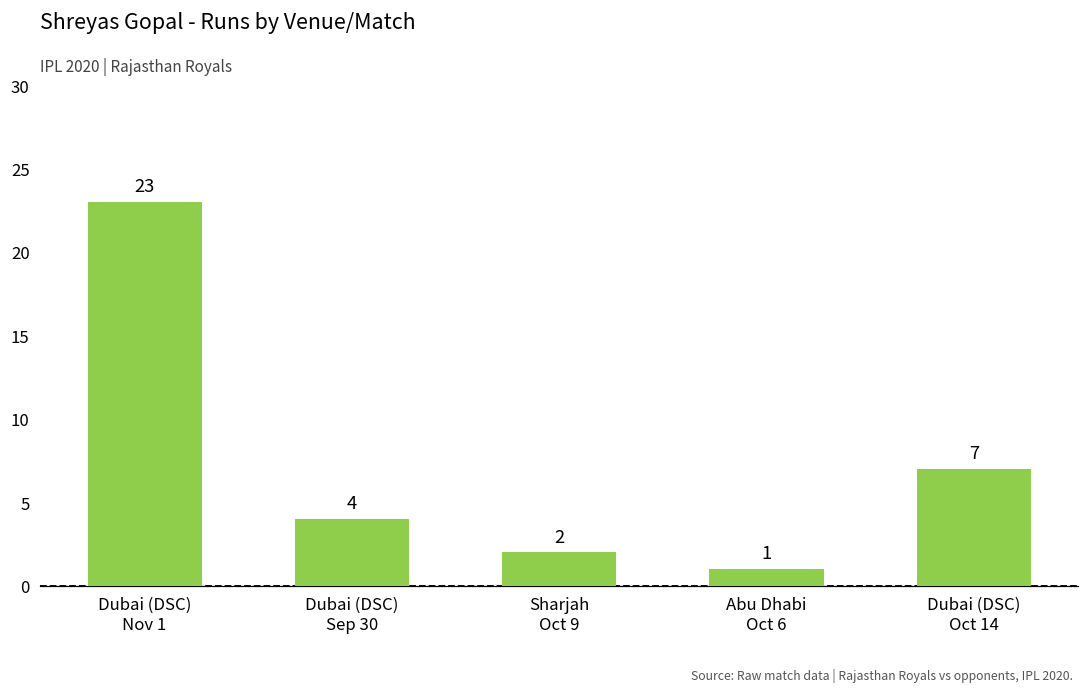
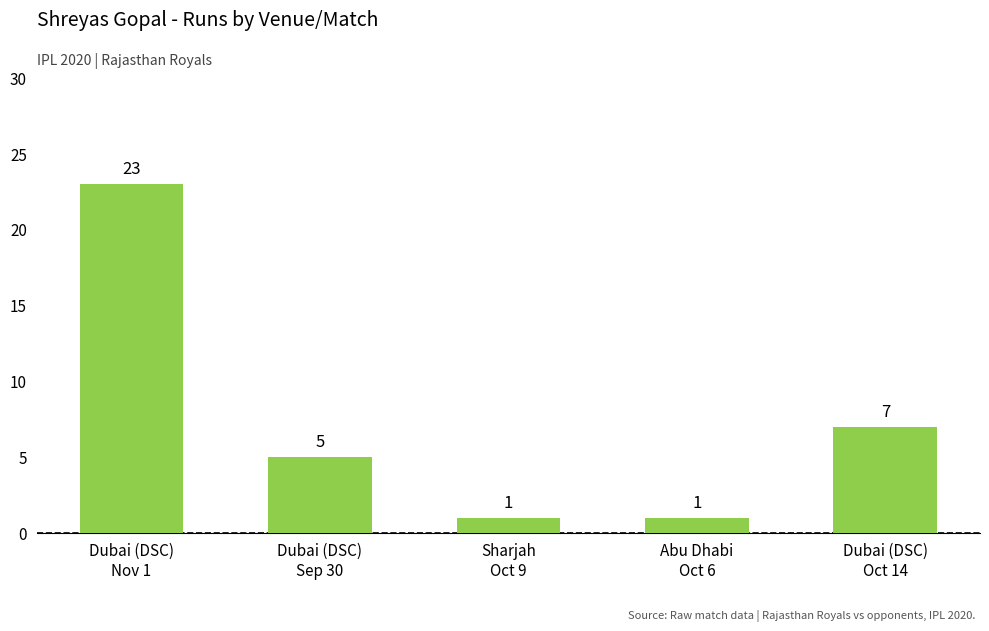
Dubai (DSC) Sep 30: 4 -> 5
Sharjah Oct 9: 2 -> 1
